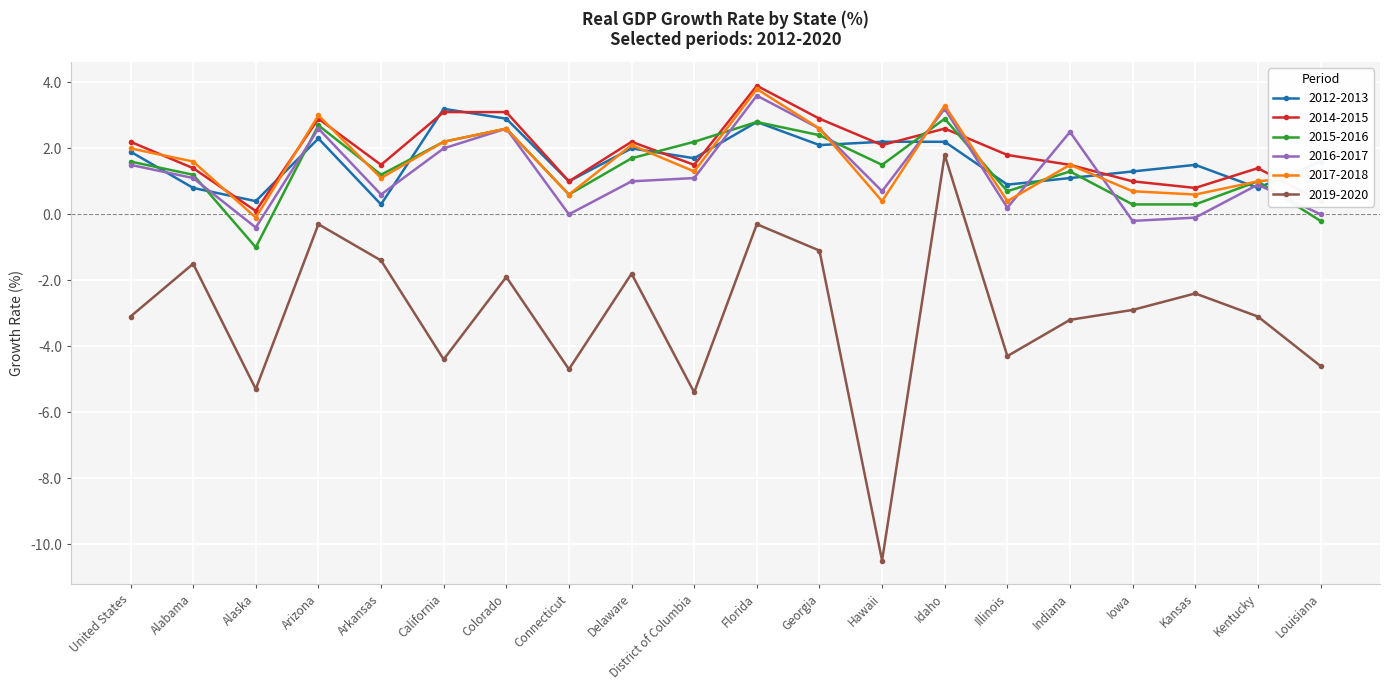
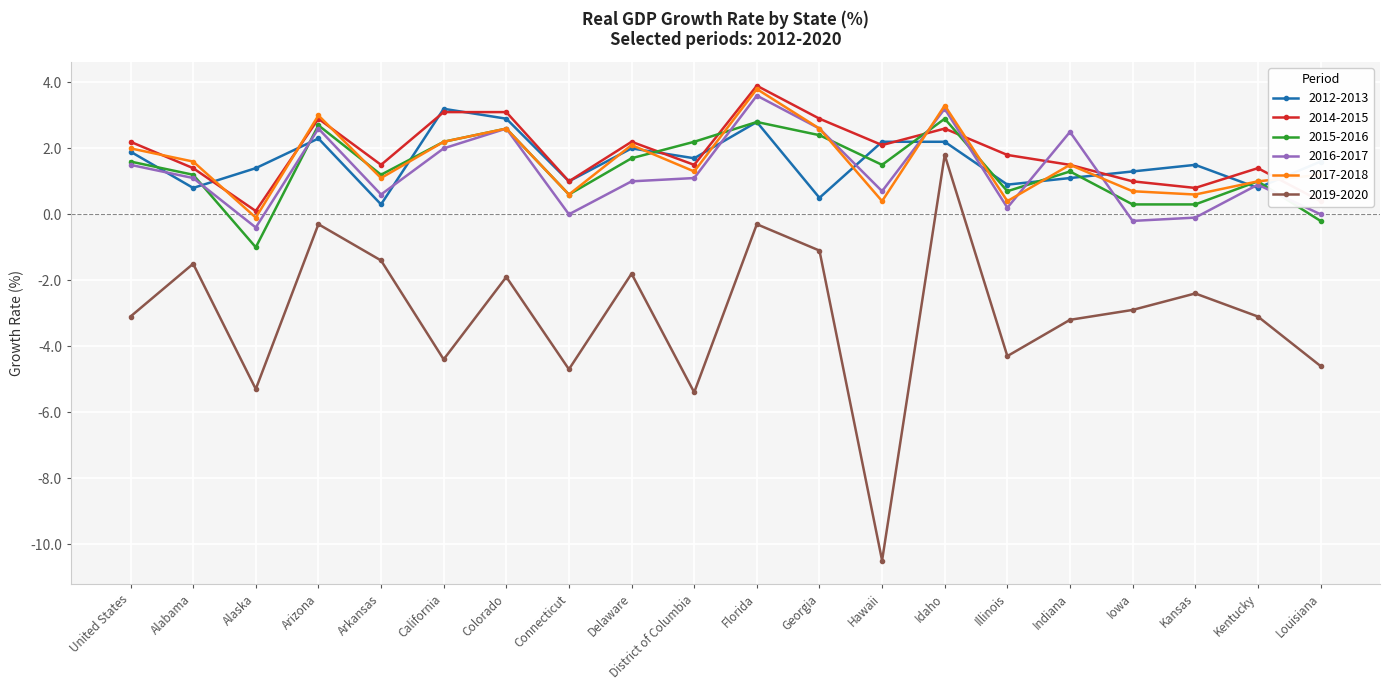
2012-2013, Alaska: 0.4 -> 1.4
2012-2013, Georgia: 2.1 -> 0.5
